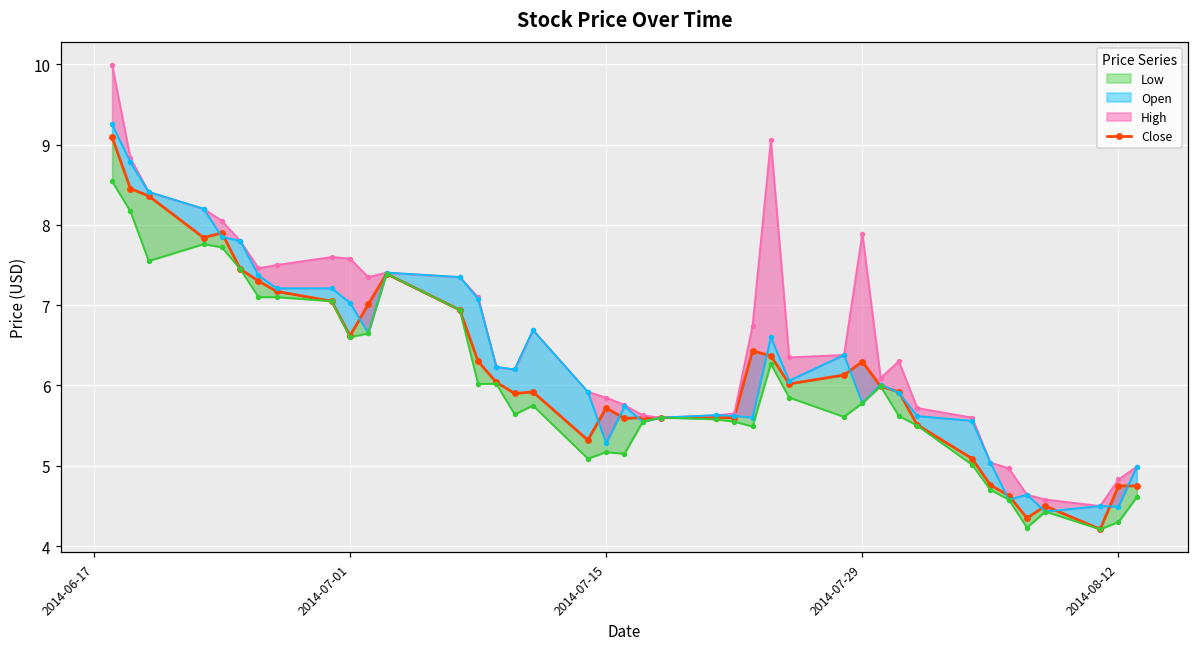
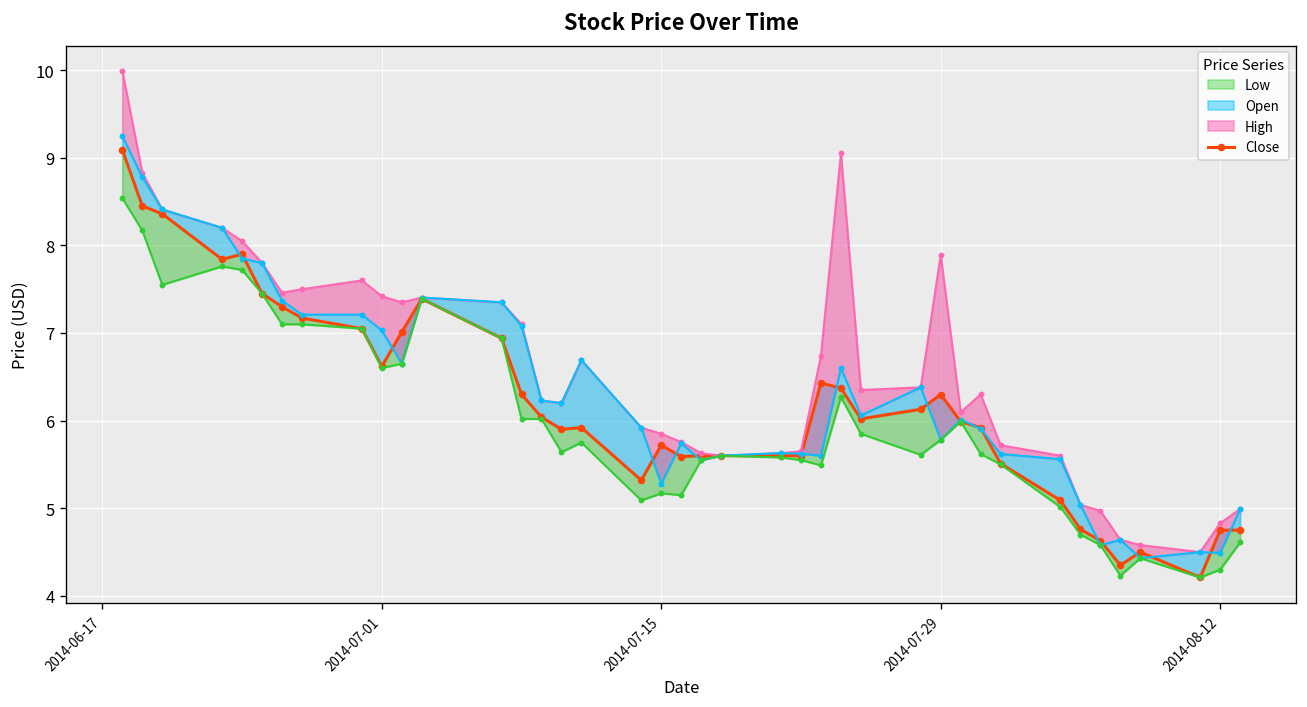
High, 2014-07-01: 7.6 -> 7.4
